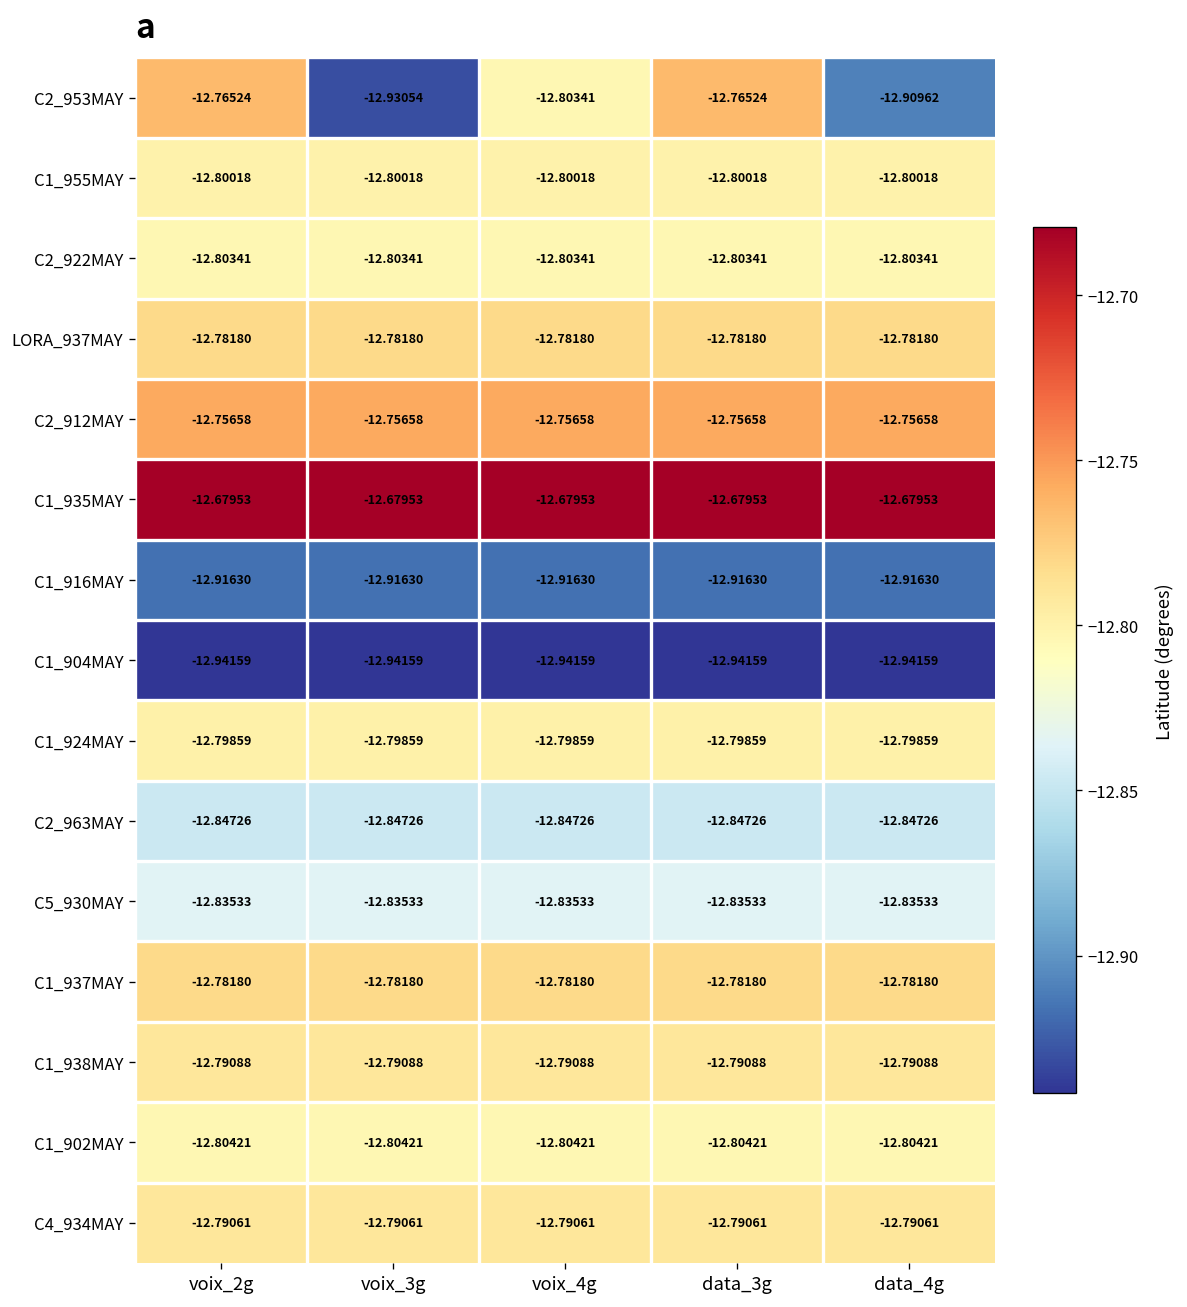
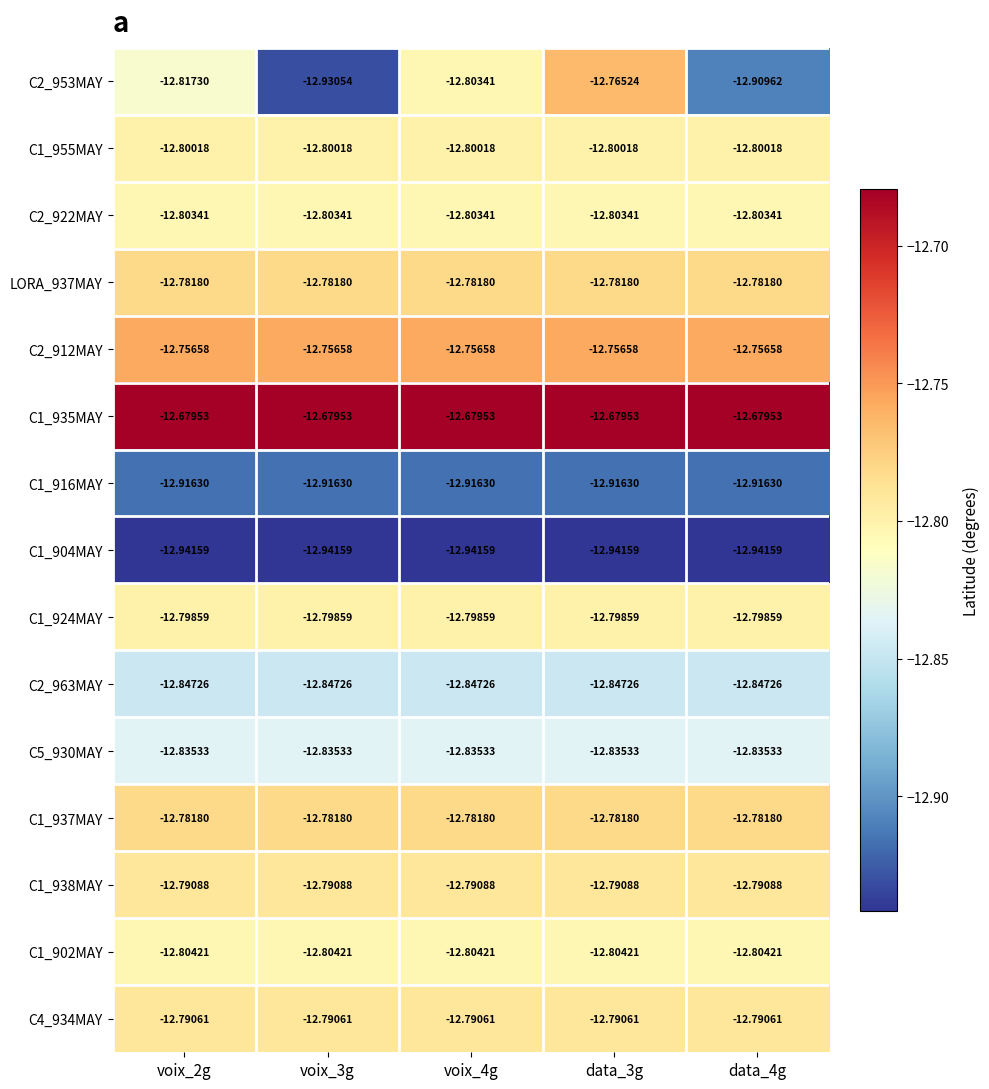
C2_953MAY, voix_2g: -12.76524 -> -12.81730
